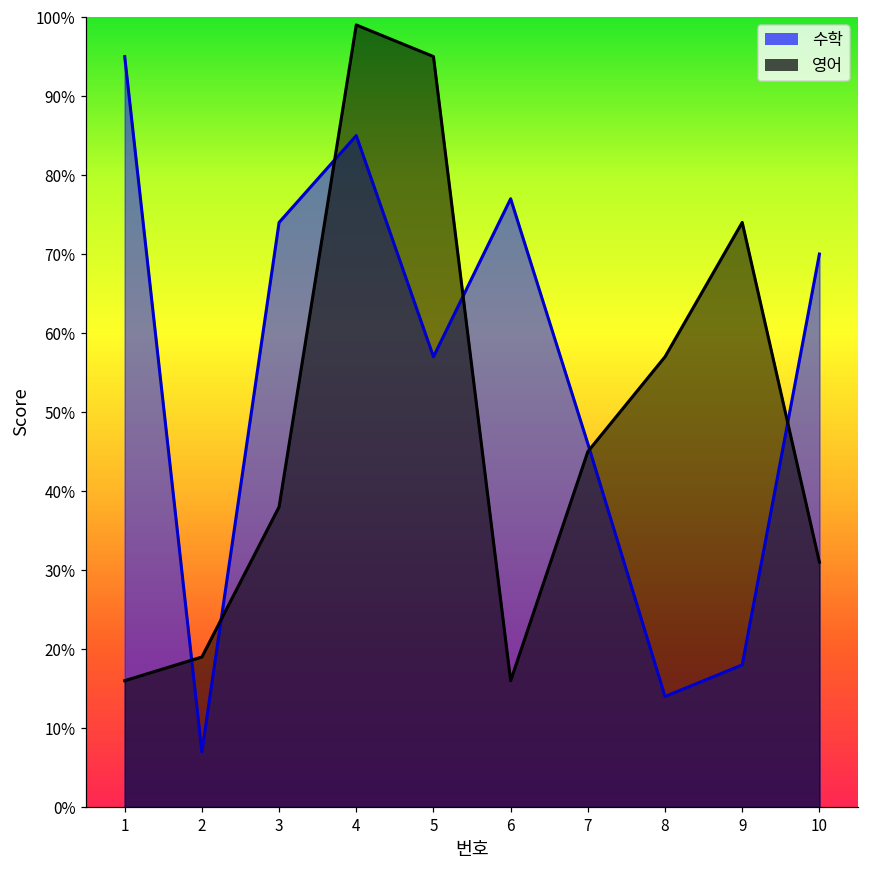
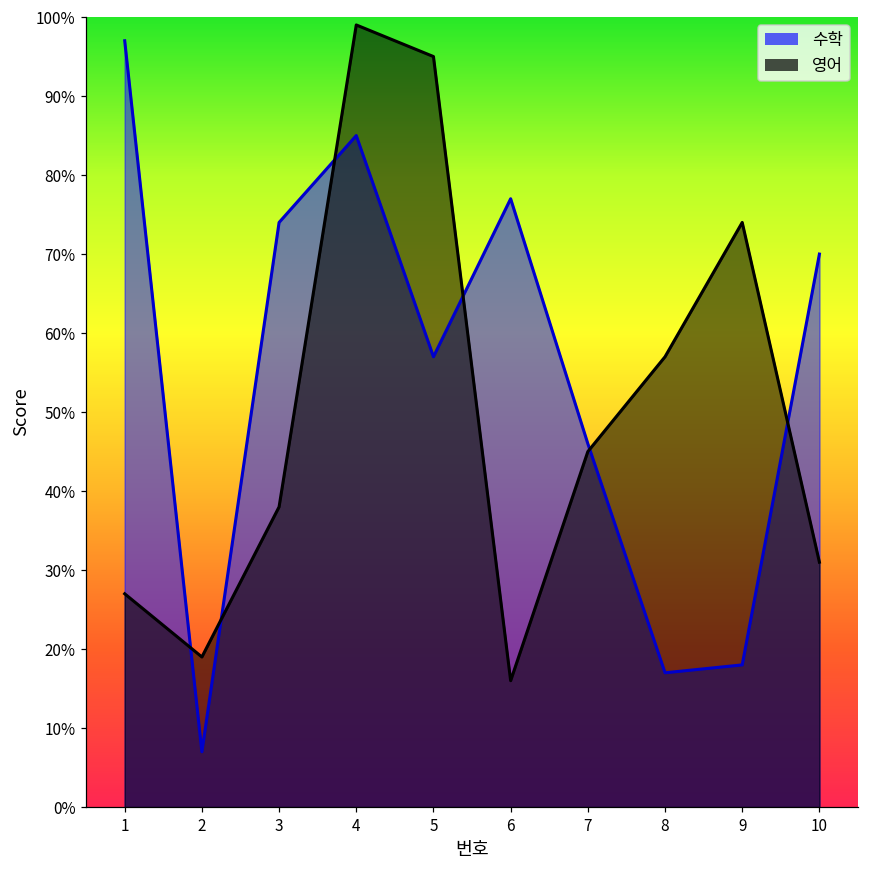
수학, 1: 95% -> 97%
영어, 1: 16% -> 27%
수학, 8: 14% -> 17%
